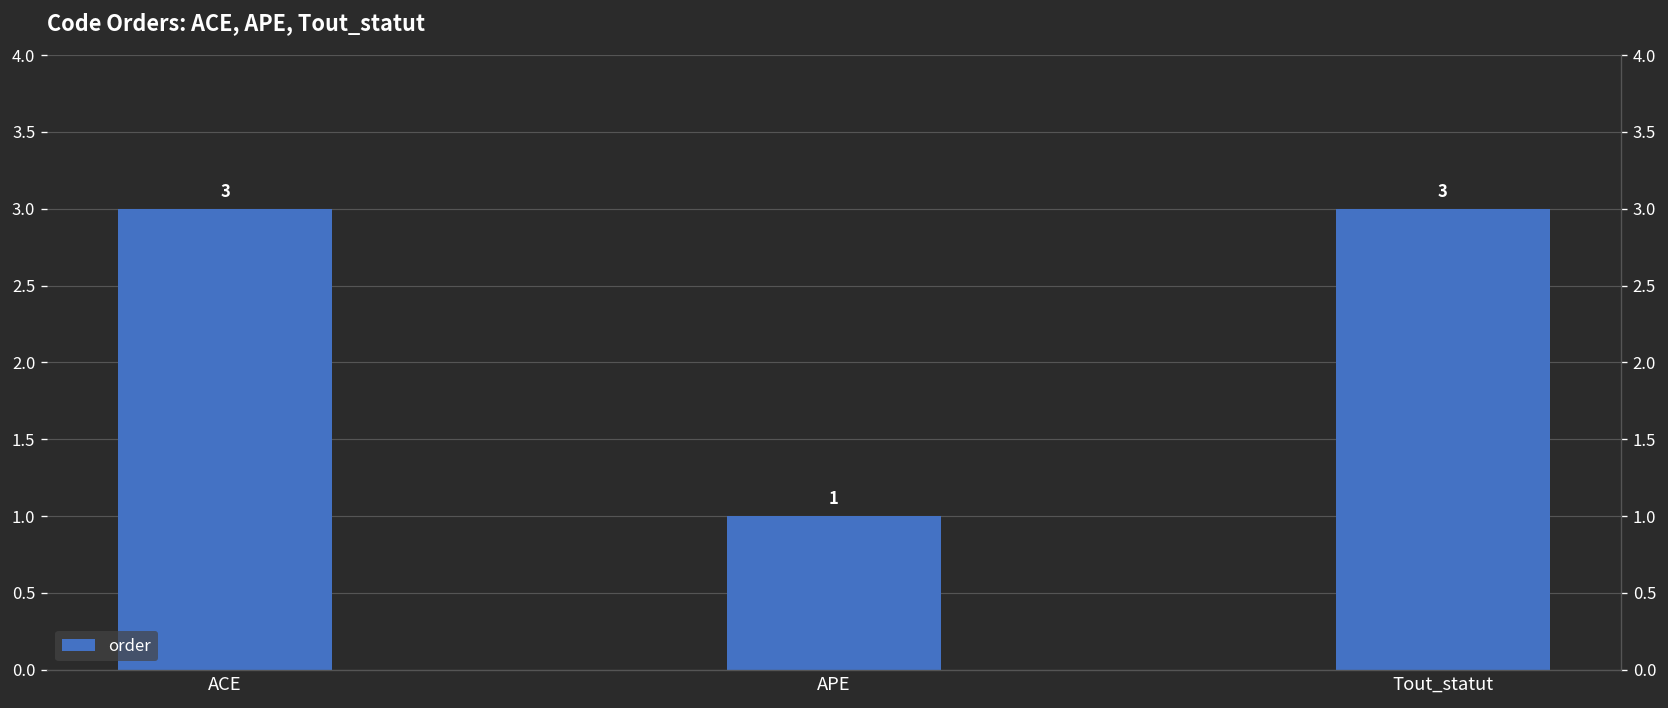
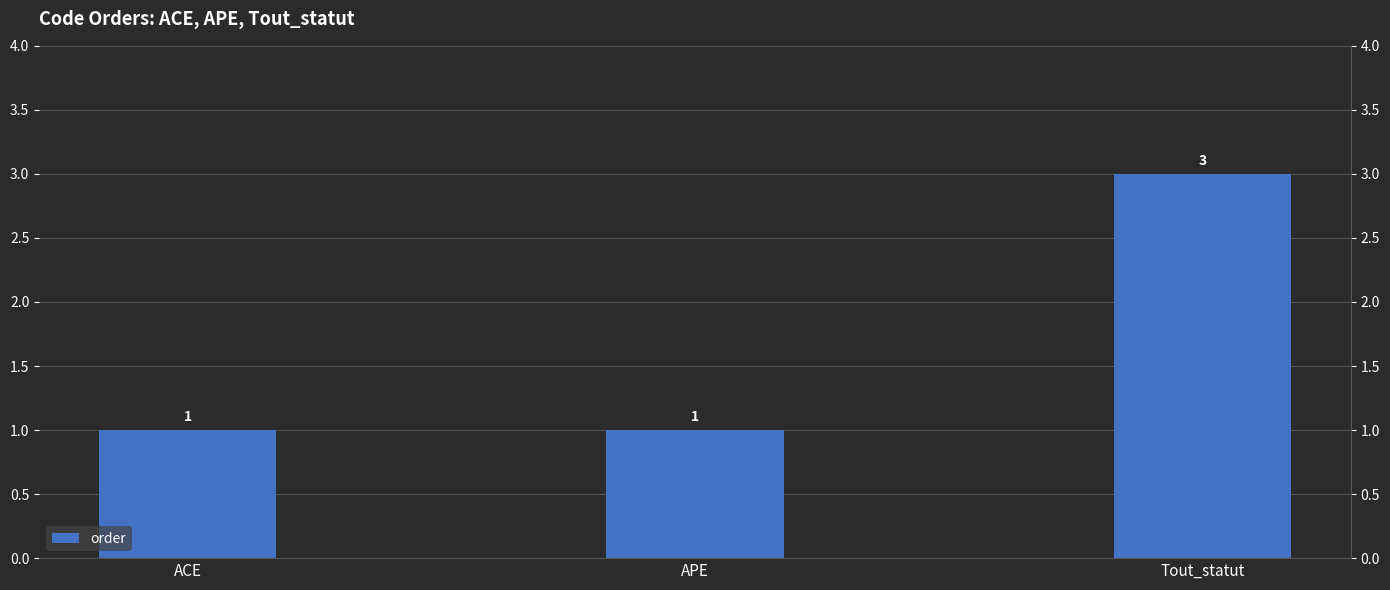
ACE: 3 -> 1
